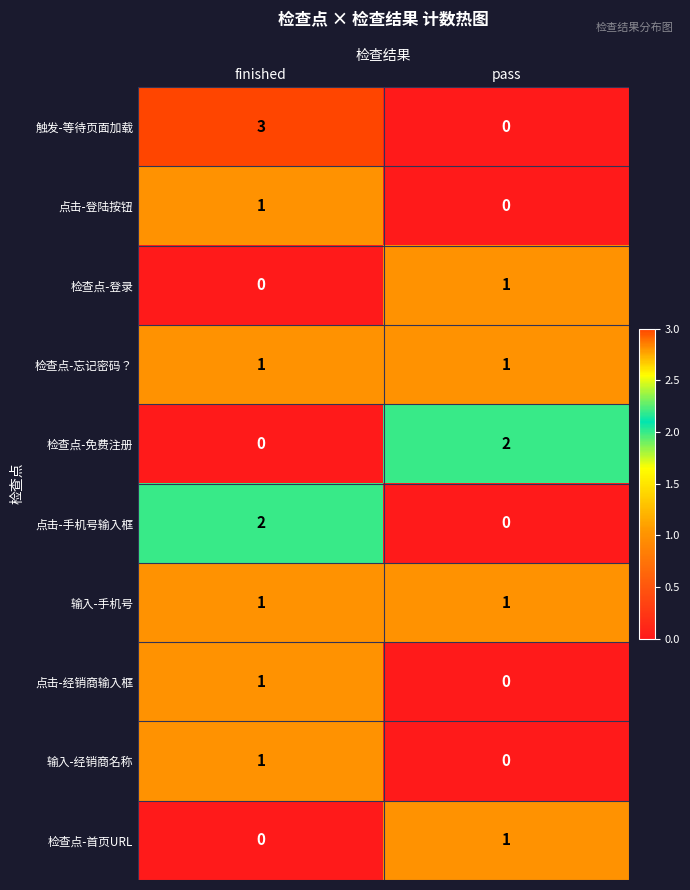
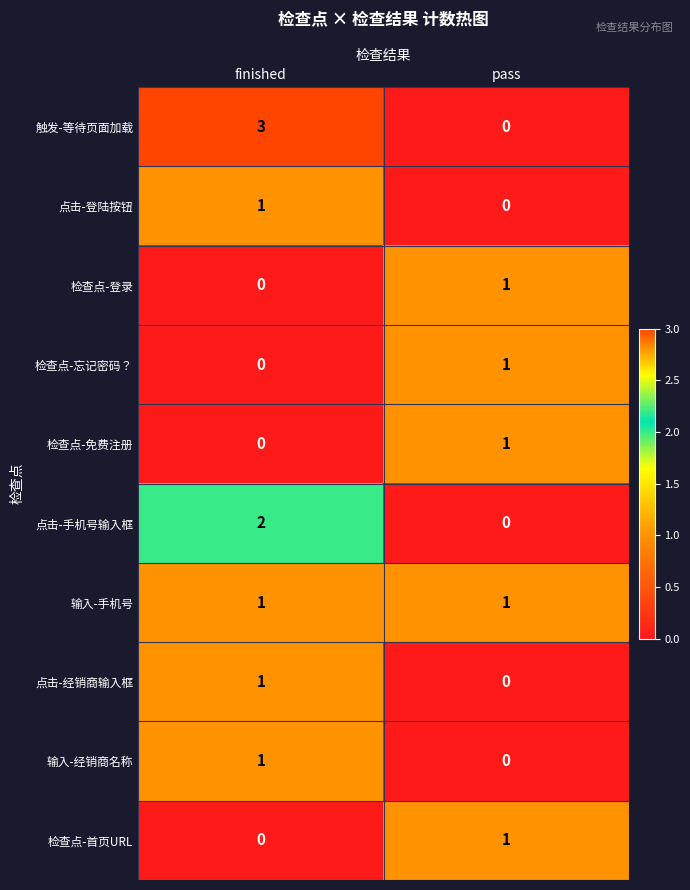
检查点-忘记密码？, finished: 1 -> 0
检查点-免费注册, pass: 2 -> 1
